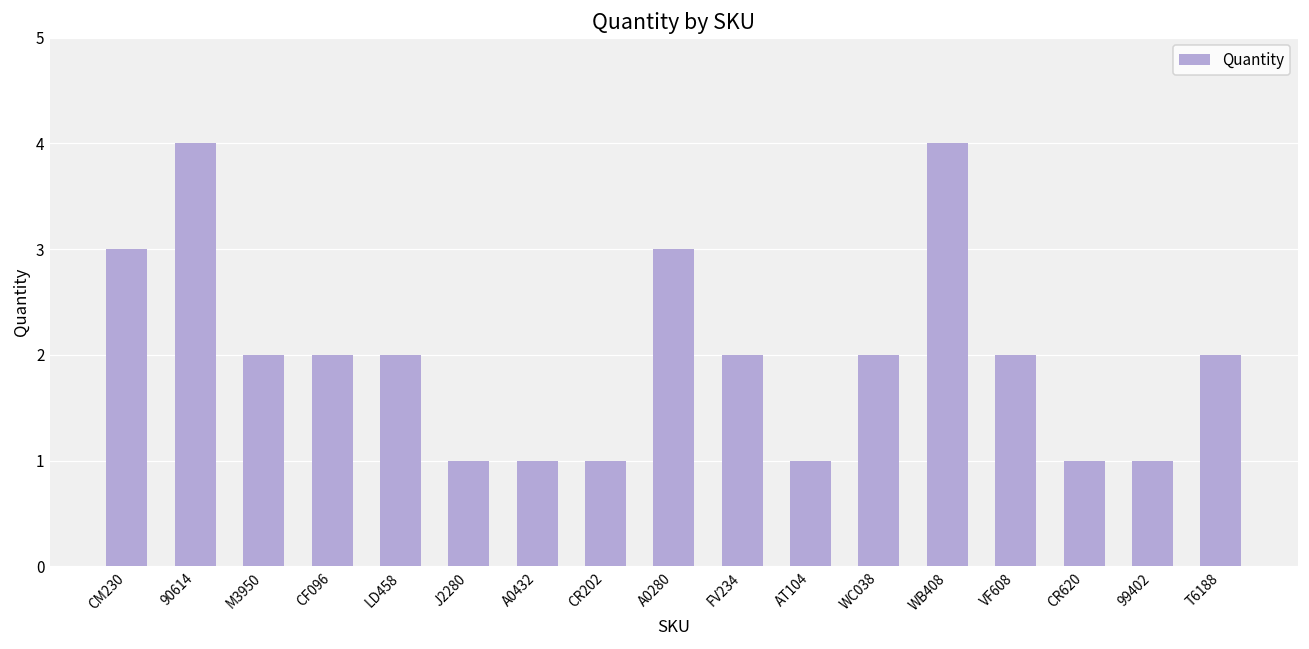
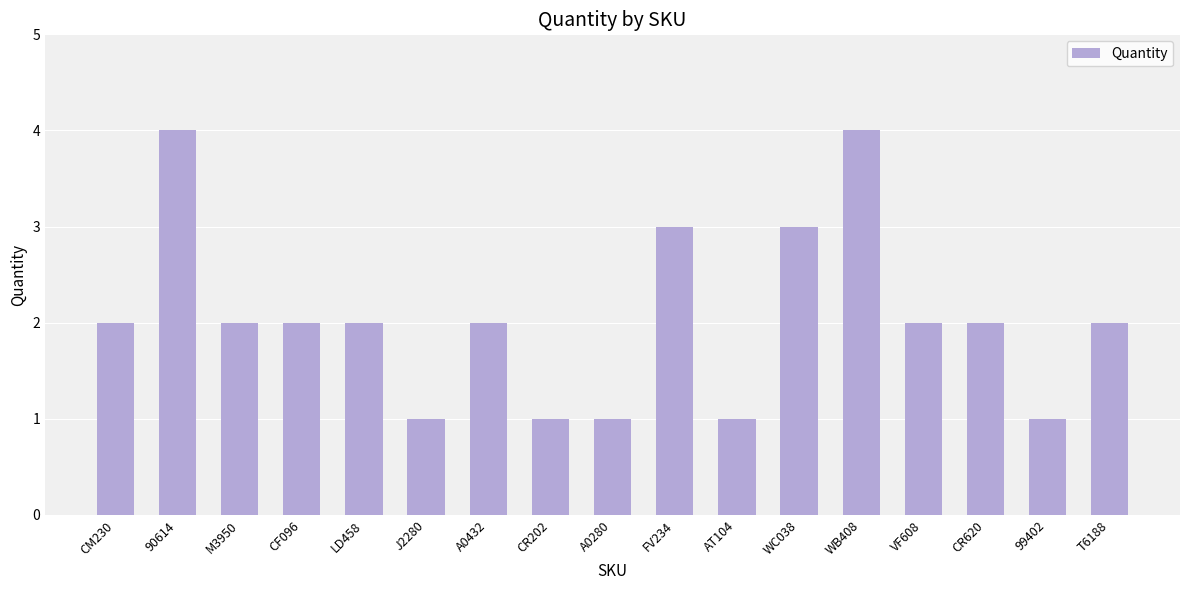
CM230: 3 -> 2
A0432: 1 -> 2
A0280: 3 -> 1
FV234: 2 -> 3
WC038: 2 -> 3
CR620: 1 -> 2
